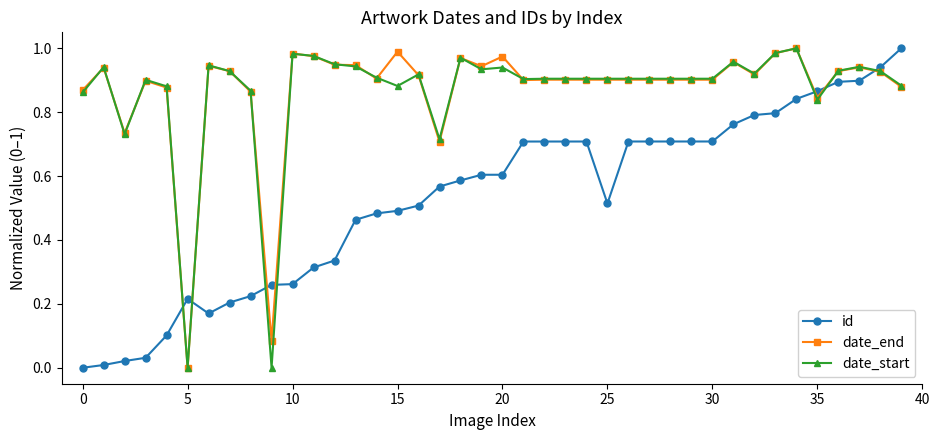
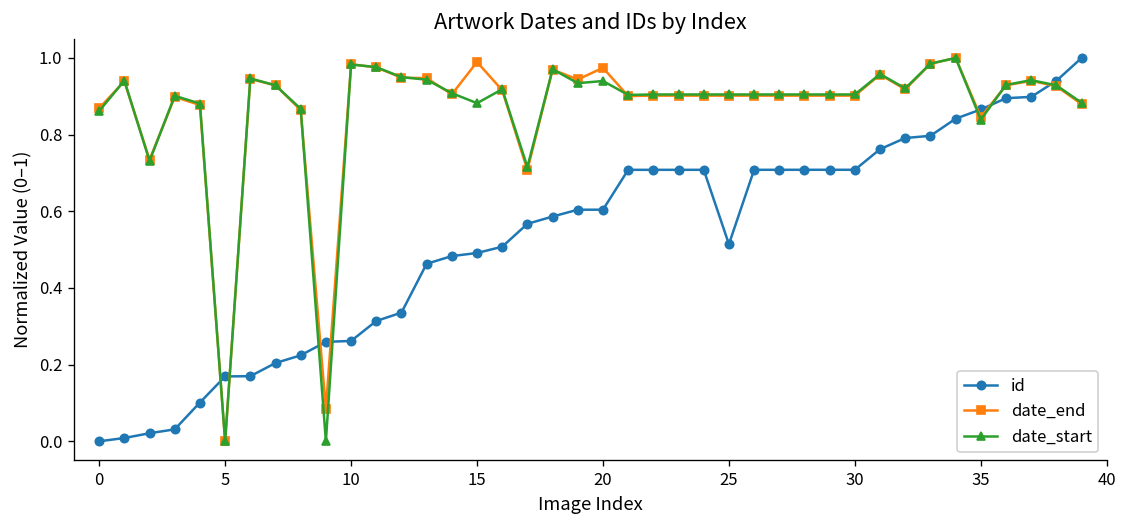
id, 5: 0.22 -> 0.17
